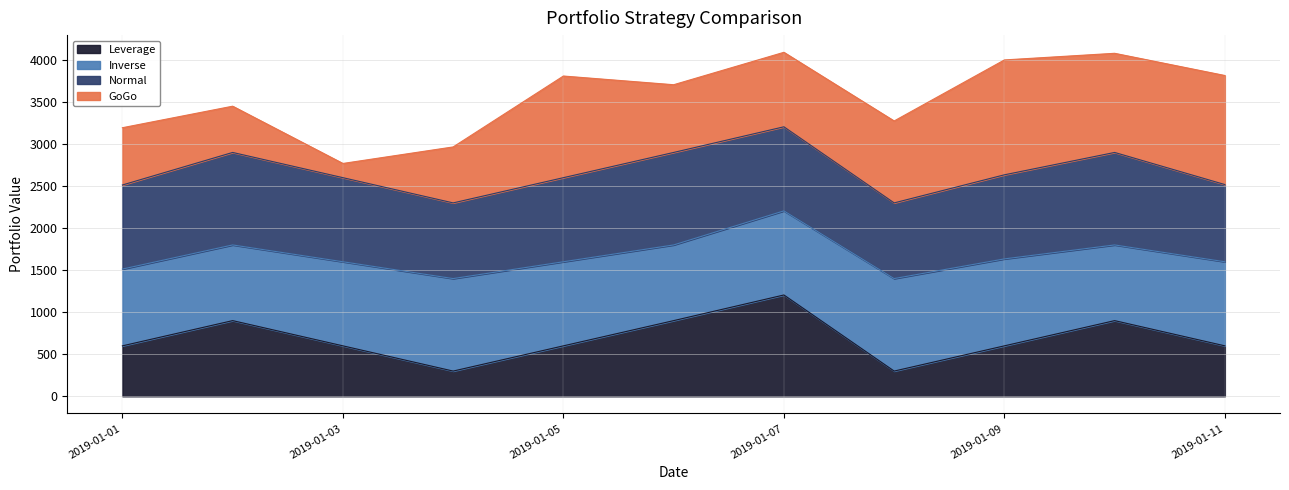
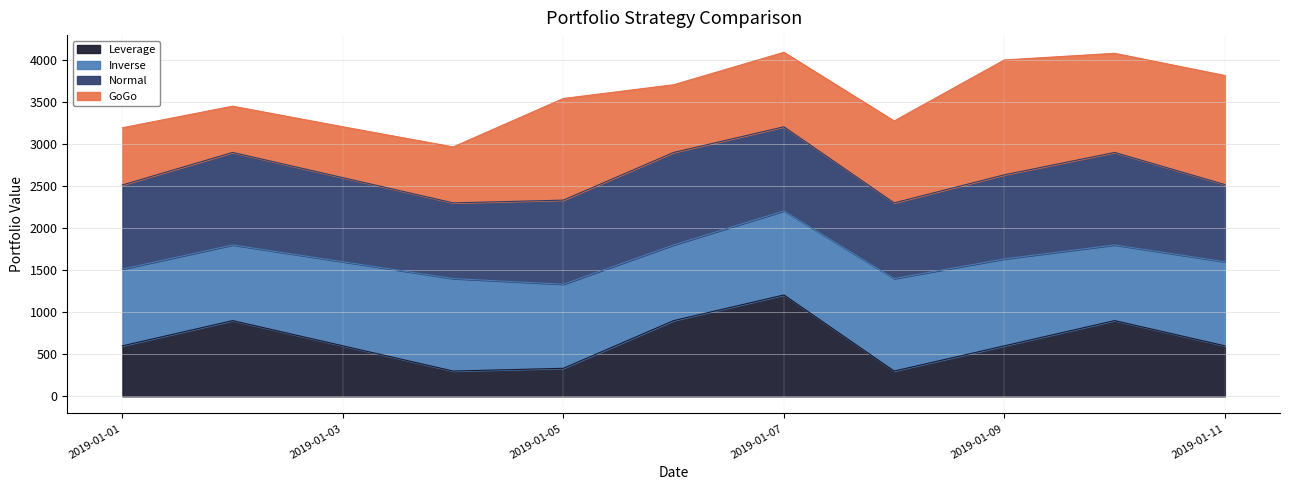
GoGo, 2019-01-03: 200 -> 600
Leverage, 2019-01-05: 600 -> 300
